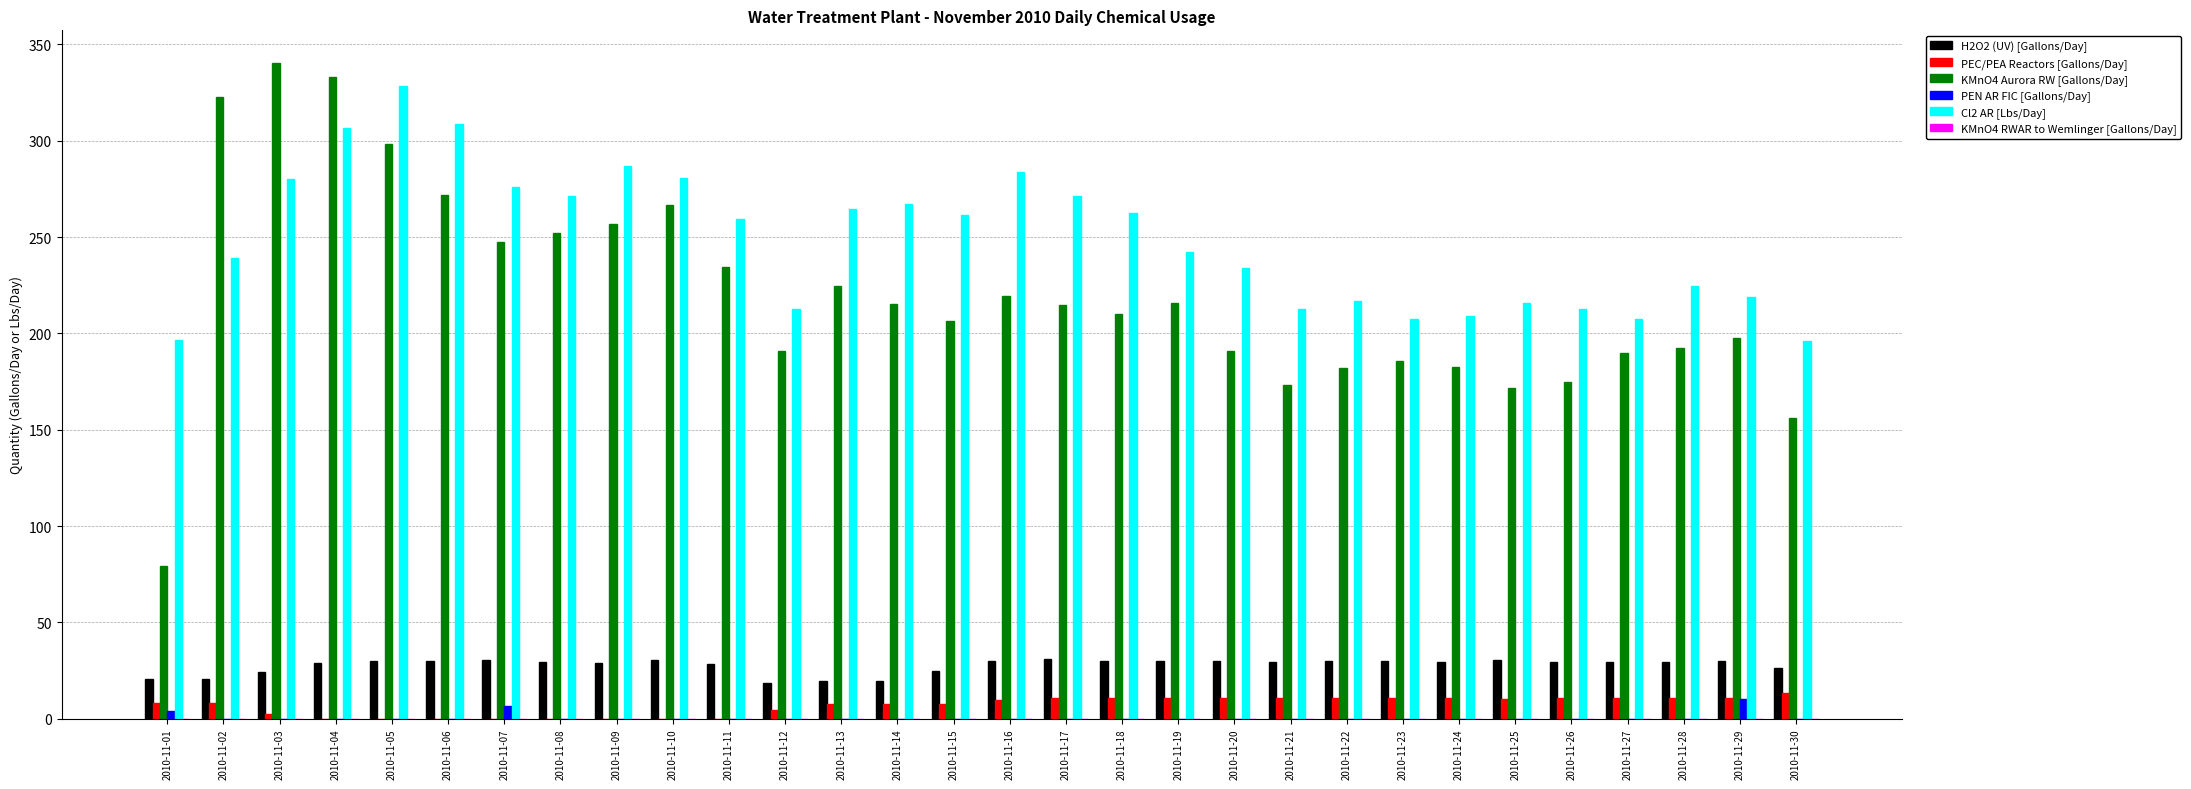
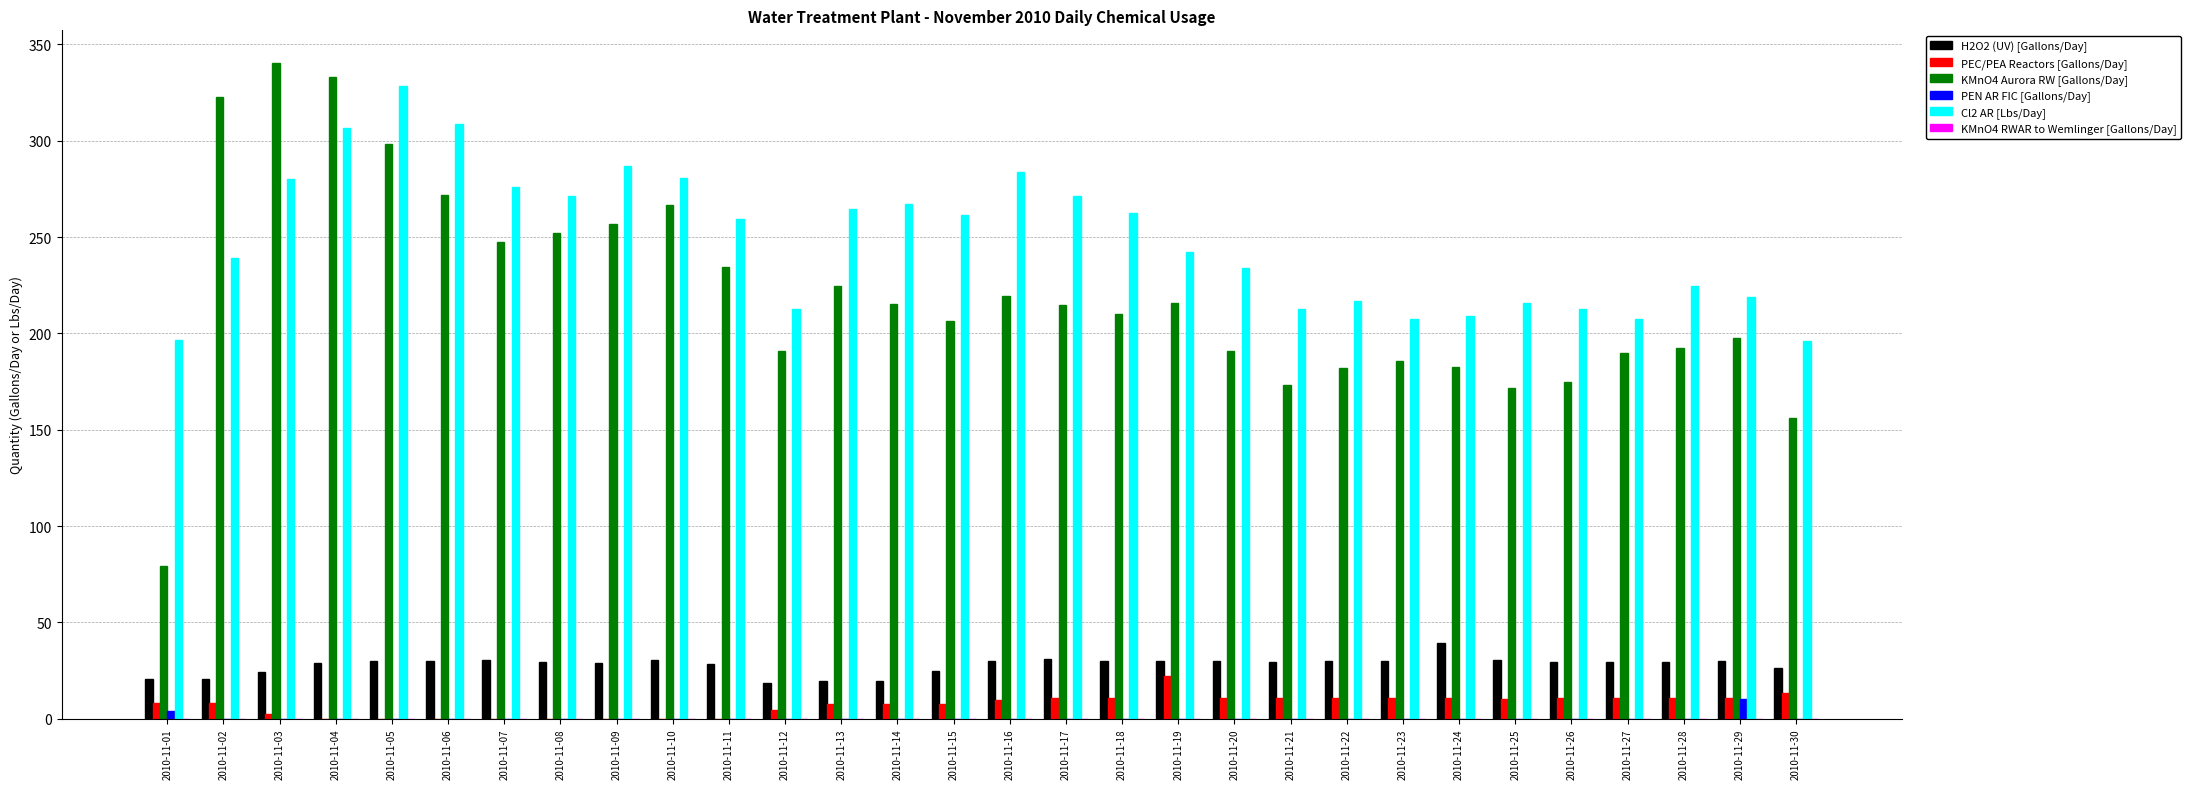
PEN AR FIC [Gallons/Day], 2010-11-07: 7 -> 0
PEC/PEA Reactors [Gallons/Day], 2010-11-19: 11 -> 22
H2O2 (UV) [Gallons/Day], 2010-11-24: 30 -> 39
